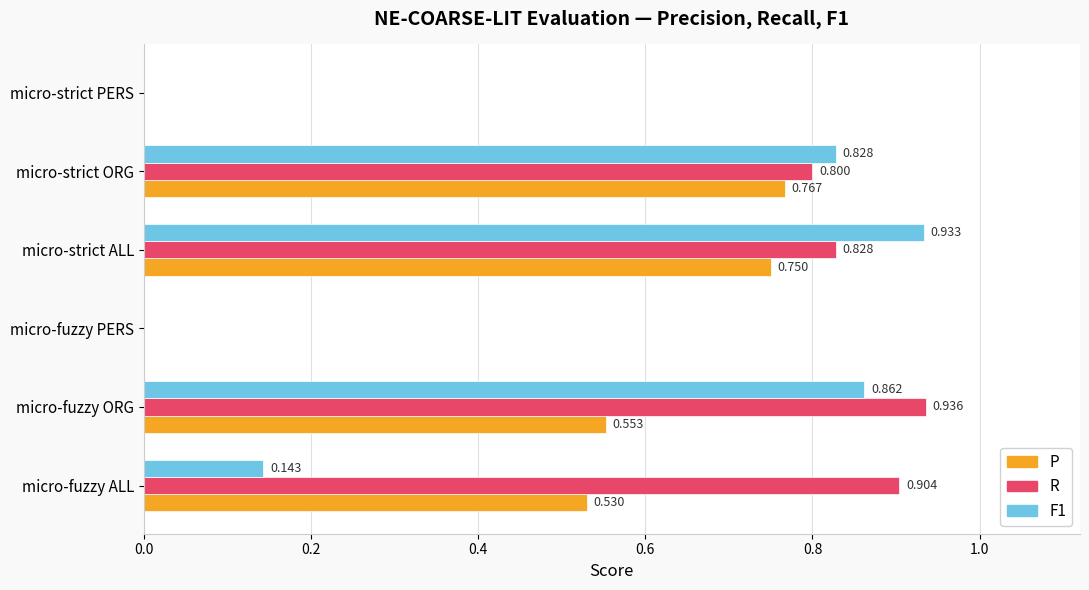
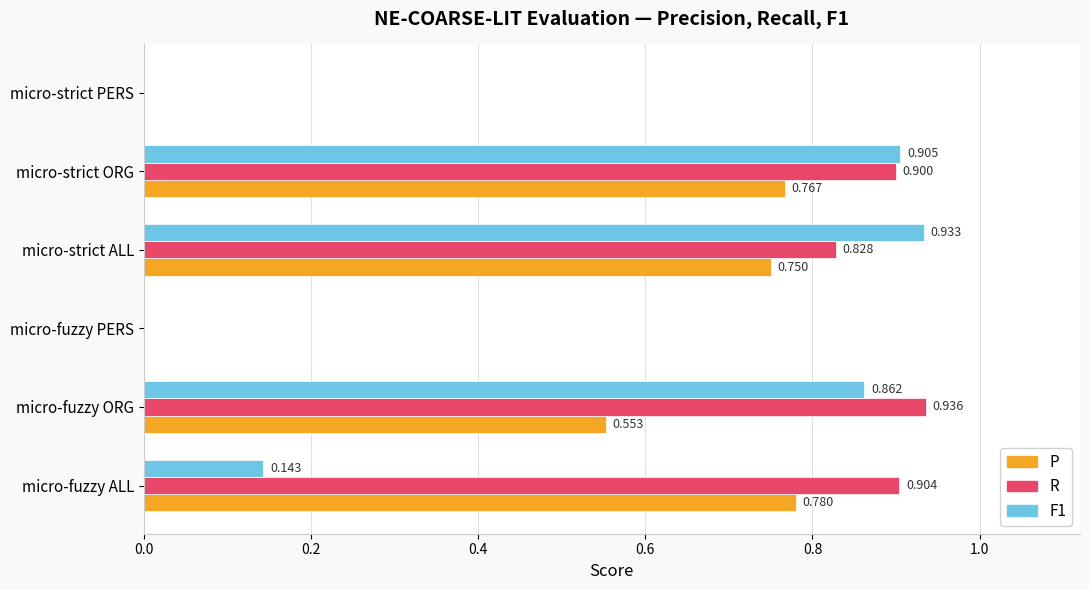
F1, micro-strict ORG: 0.828 -> 0.905
R, micro-strict ORG: 0.800 -> 0.900
P, micro-fuzzy ALL: 0.530 -> 0.780
